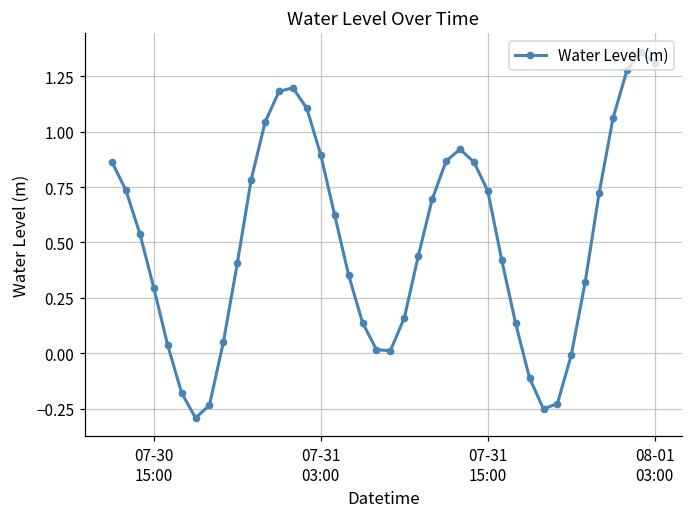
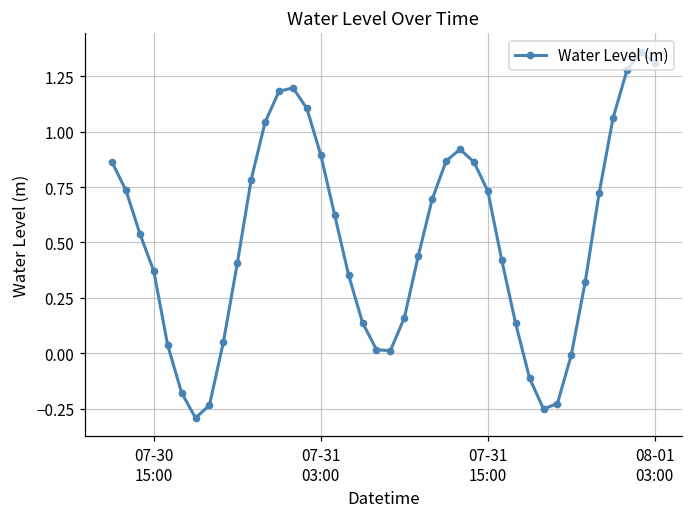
07-30 15:00: 0.30 -> 0.37
